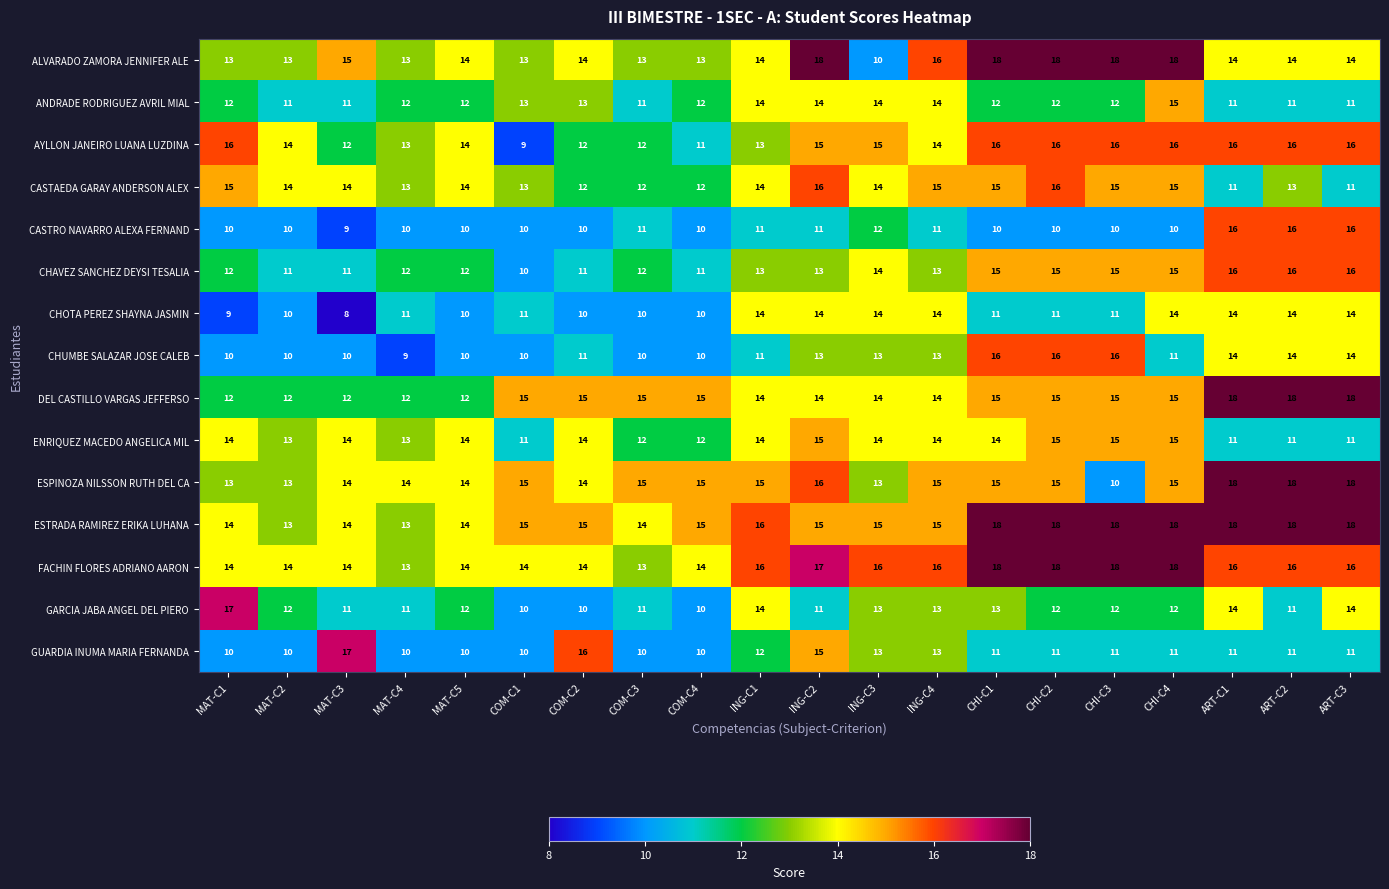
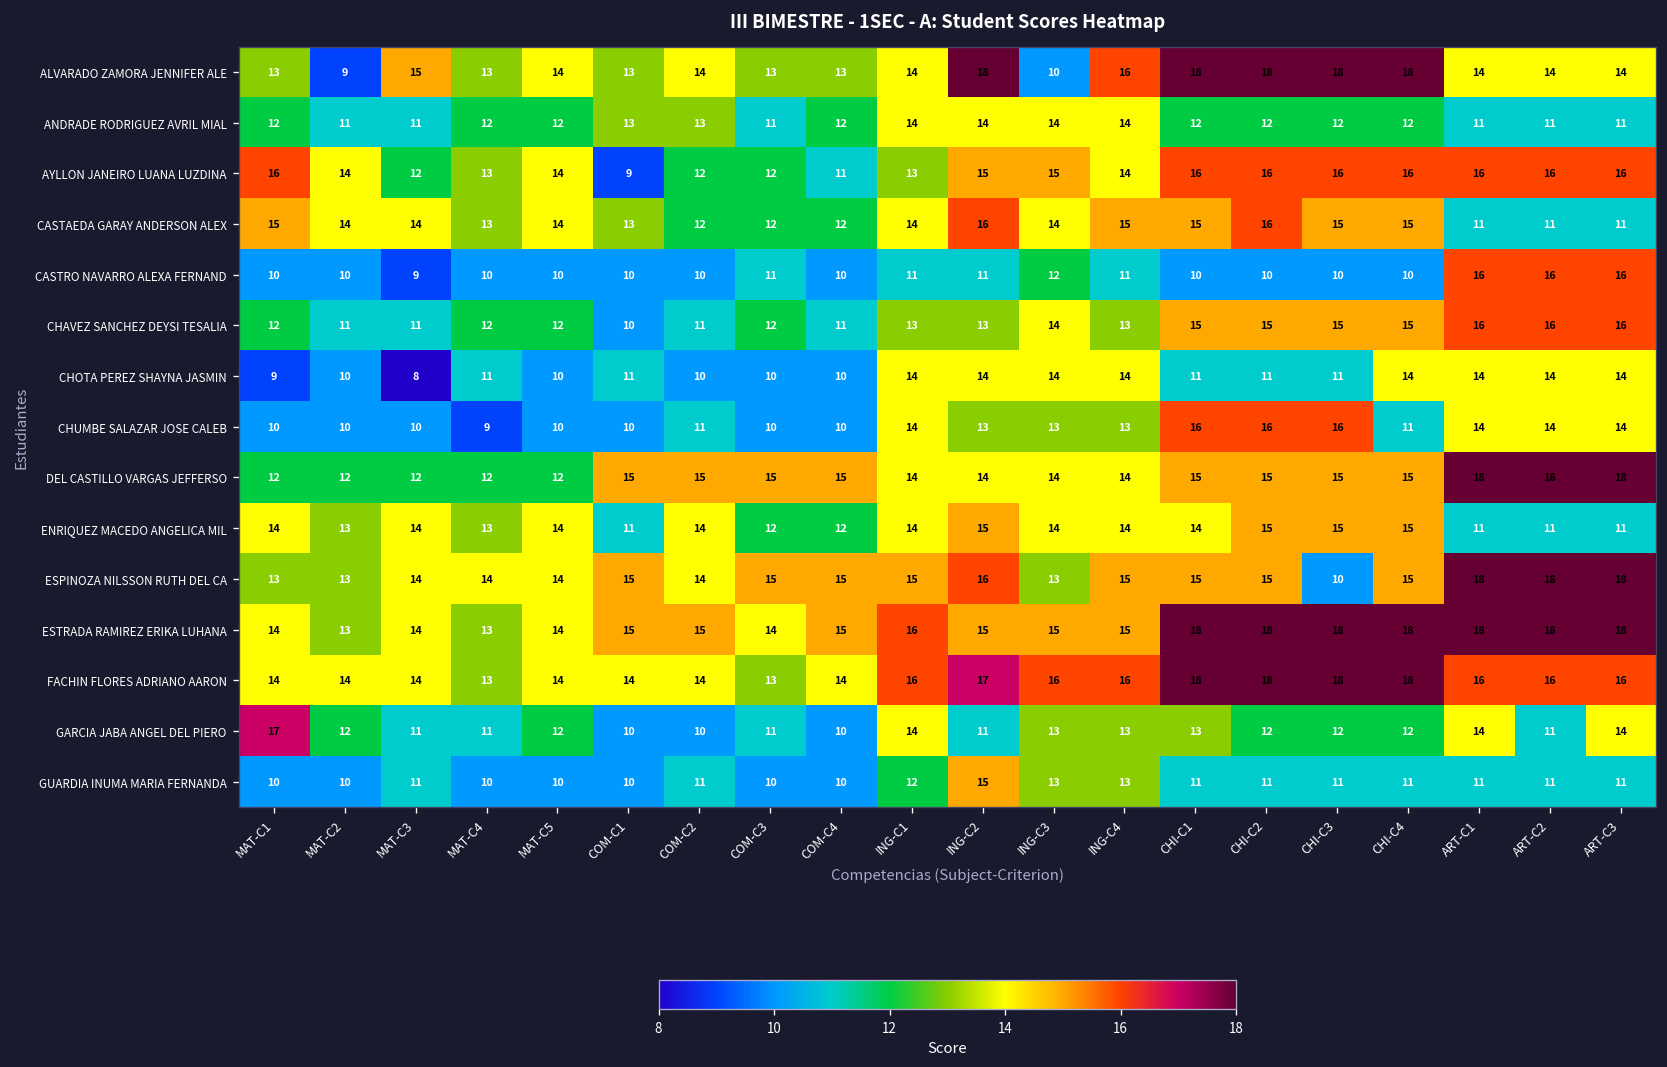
ALVARADO ZAMORA JENNIFER ALE, MAT-C2: 13 -> 9
ANDRADE RODRIGUEZ AVRIL MIAL, CHI-C4: 15 -> 12
CASTAEDA GARAY ANDERSON ALEX, ART-C2: 13 -> 11
CHUMBE SALAZAR JOSE CALEB, ING-C1: 11 -> 14
GUARDIA INUMA MARIA FERNANDA, MAT-C3: 17 -> 11
GUARDIA INUMA MARIA FERNANDA, COM-C2: 16 -> 11
